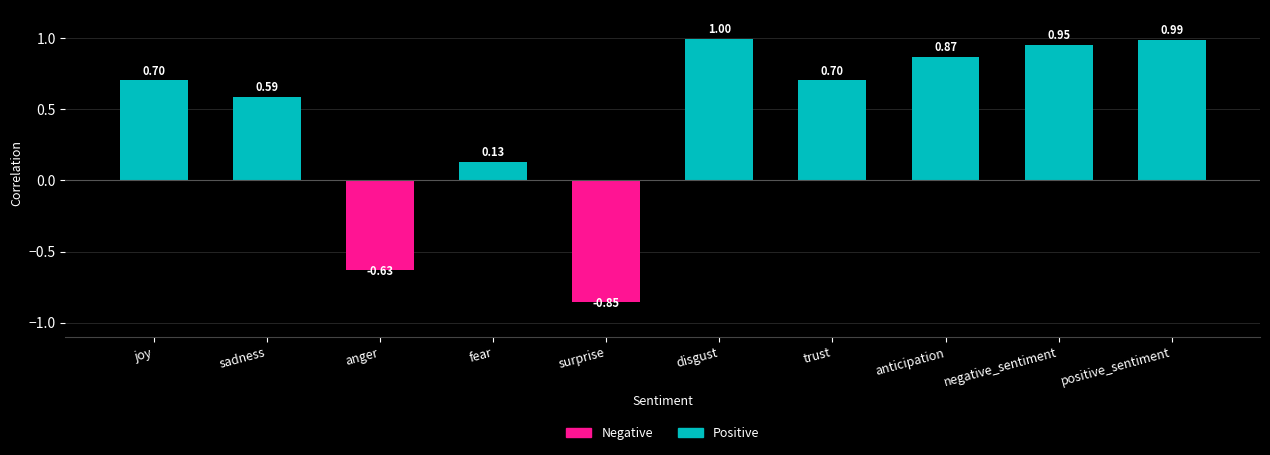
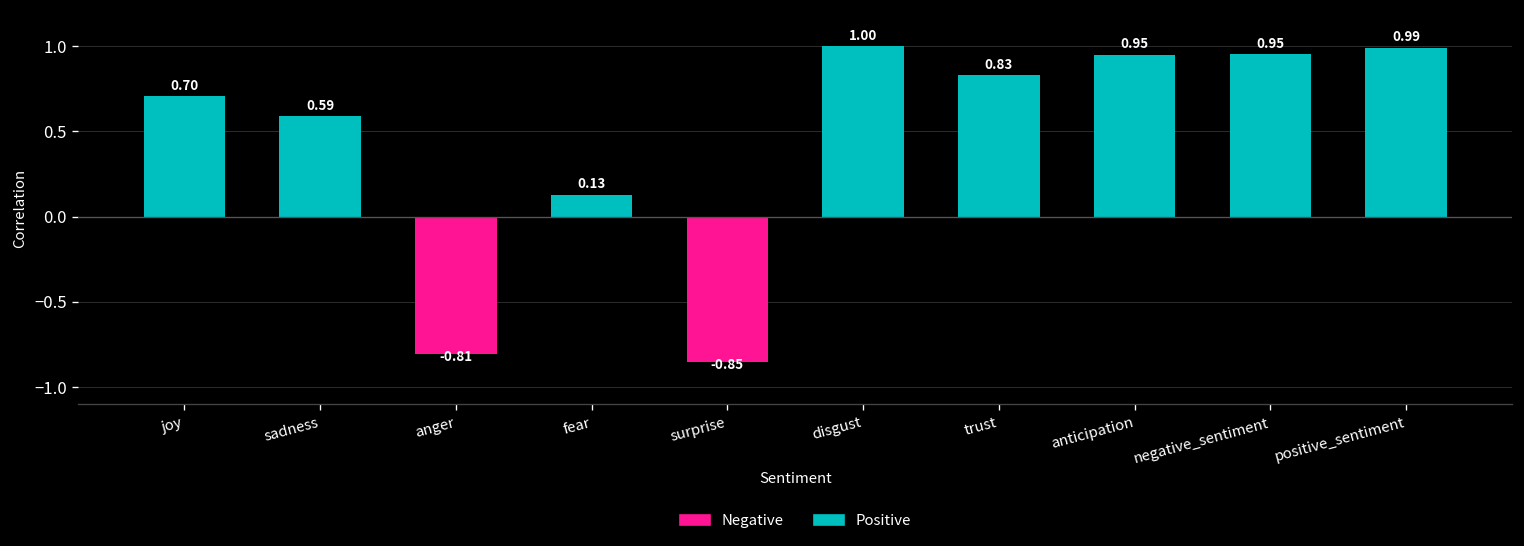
anger: -0.63 -> -0.81
trust: 0.70 -> 0.83
anticipation: 0.87 -> 0.95
